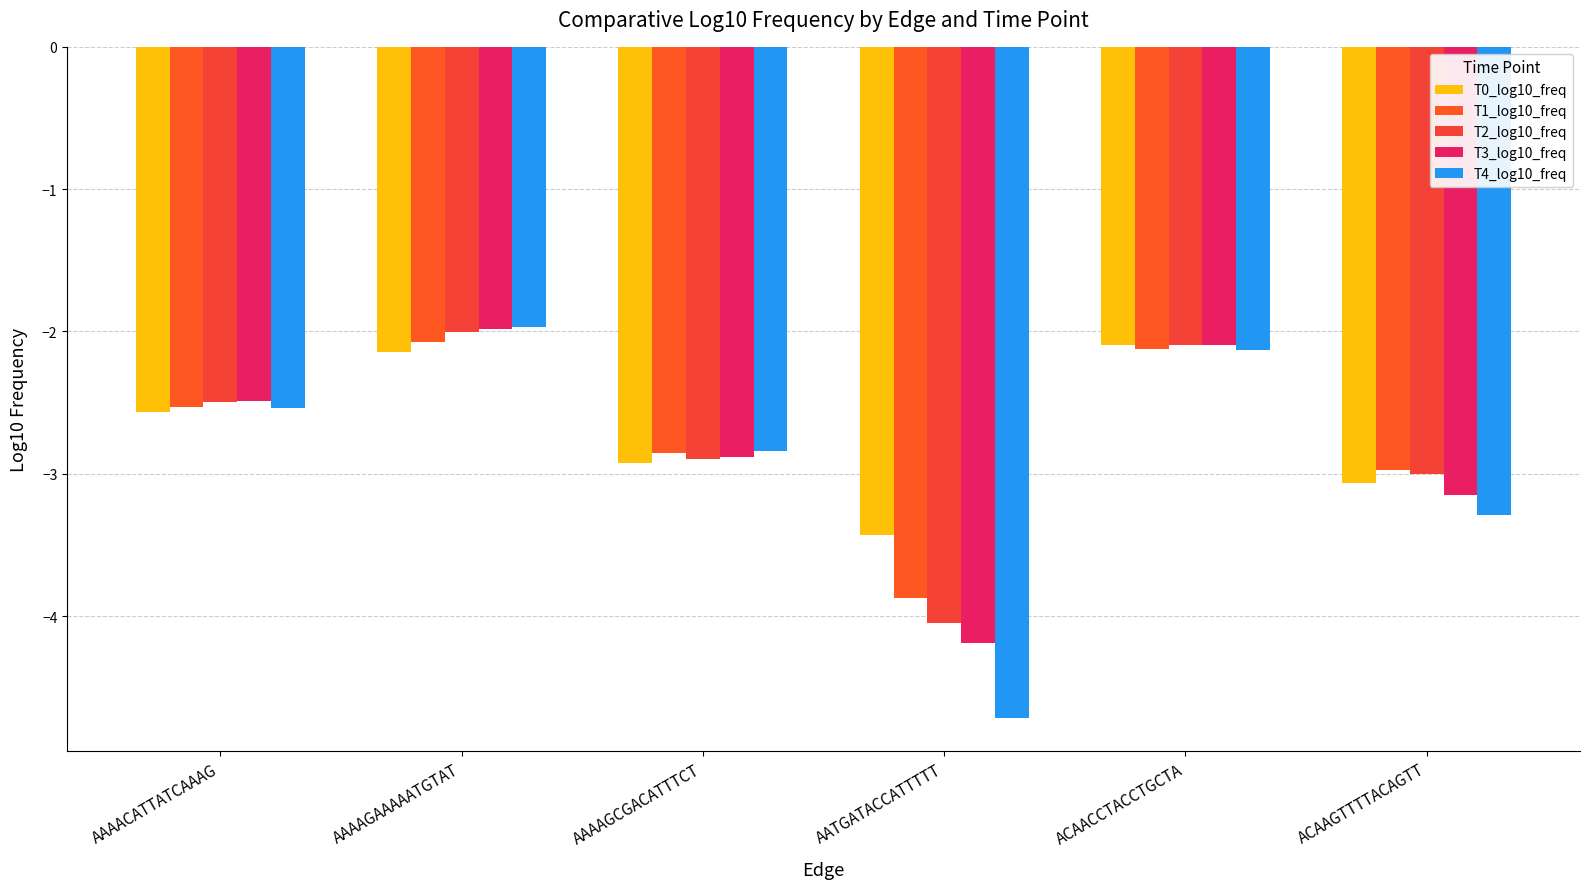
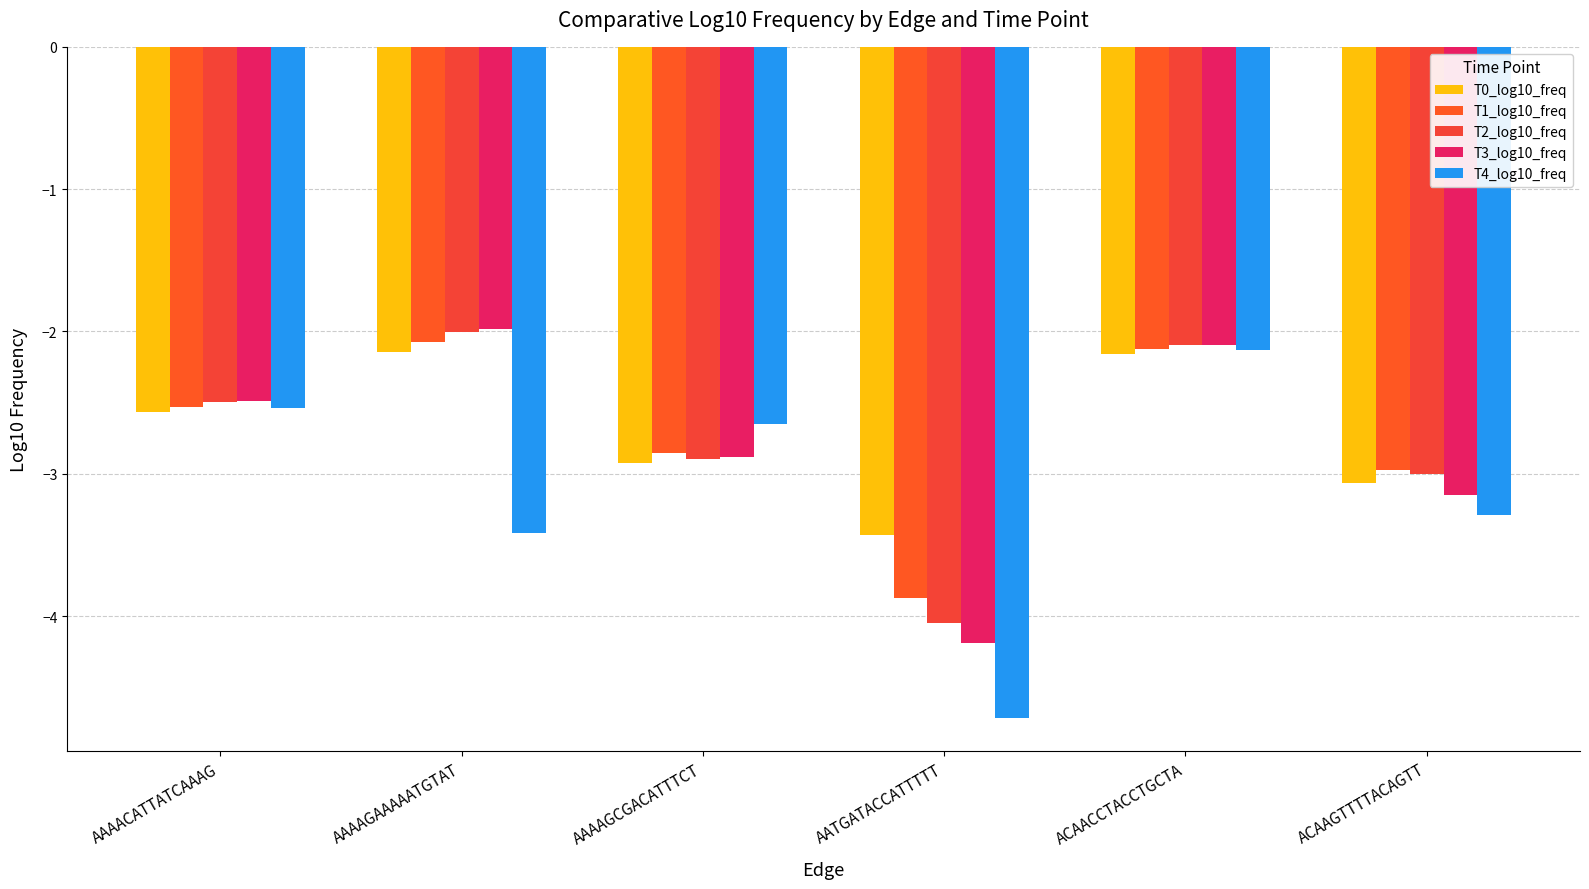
T4_log10_freq, AAAAGAAAAATGTAT: -1.97 -> -3.41
T4_log10_freq, AAAAGCGACATTTCT: -2.84 -> -2.65
T0_log10_freq, ACAACCTACCTGCTA: -2.09 -> -2.16
